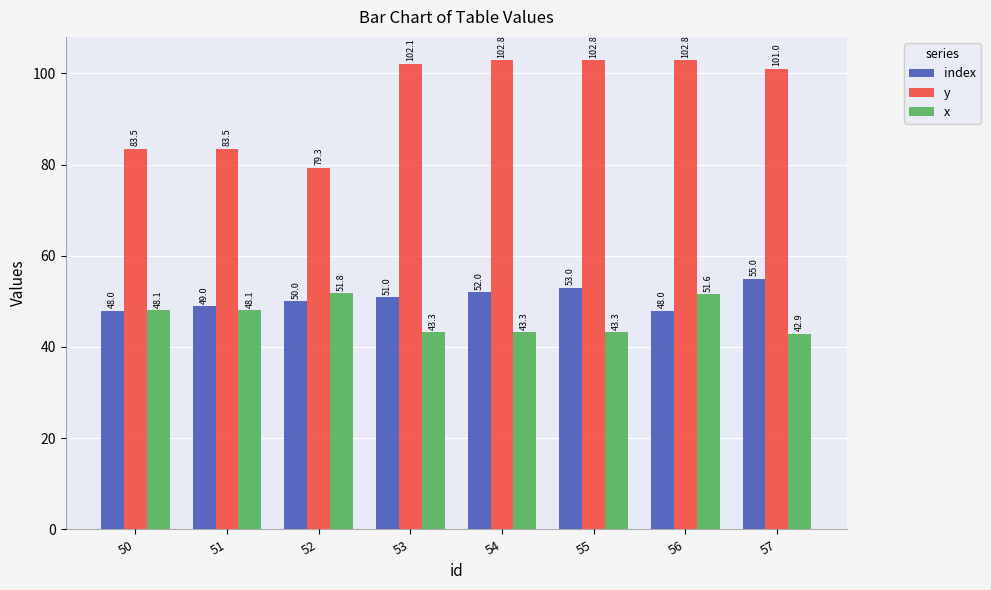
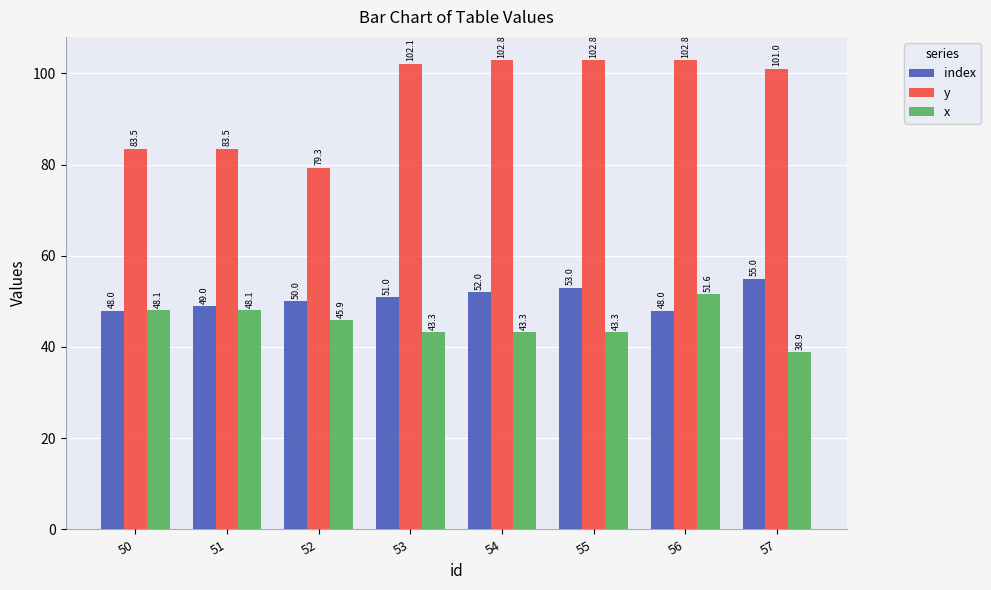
x, 52: 51.8 -> 45.9
x, 57: 42.9 -> 38.9
